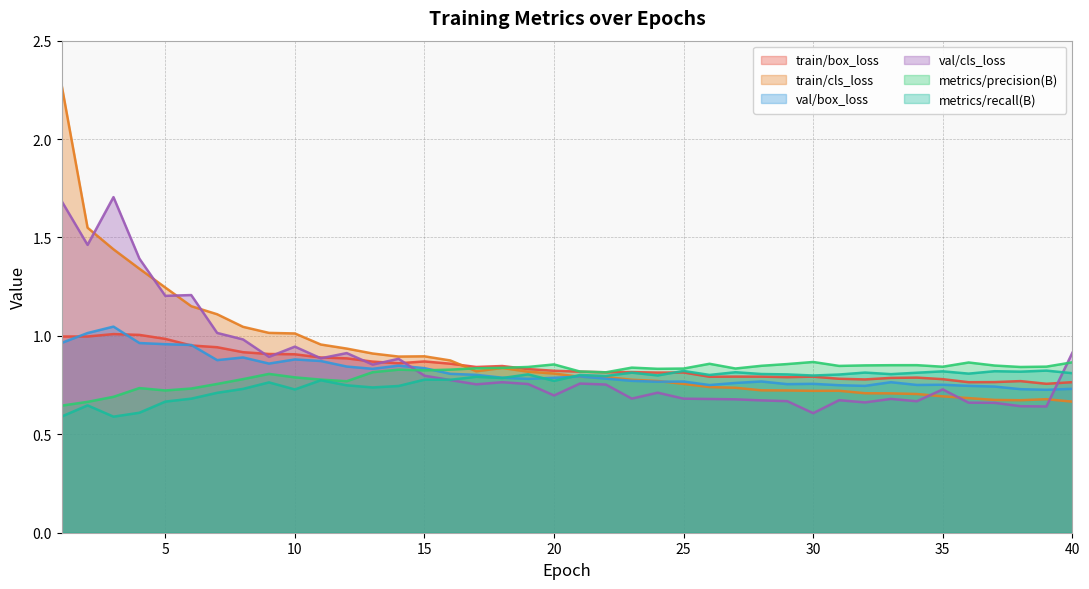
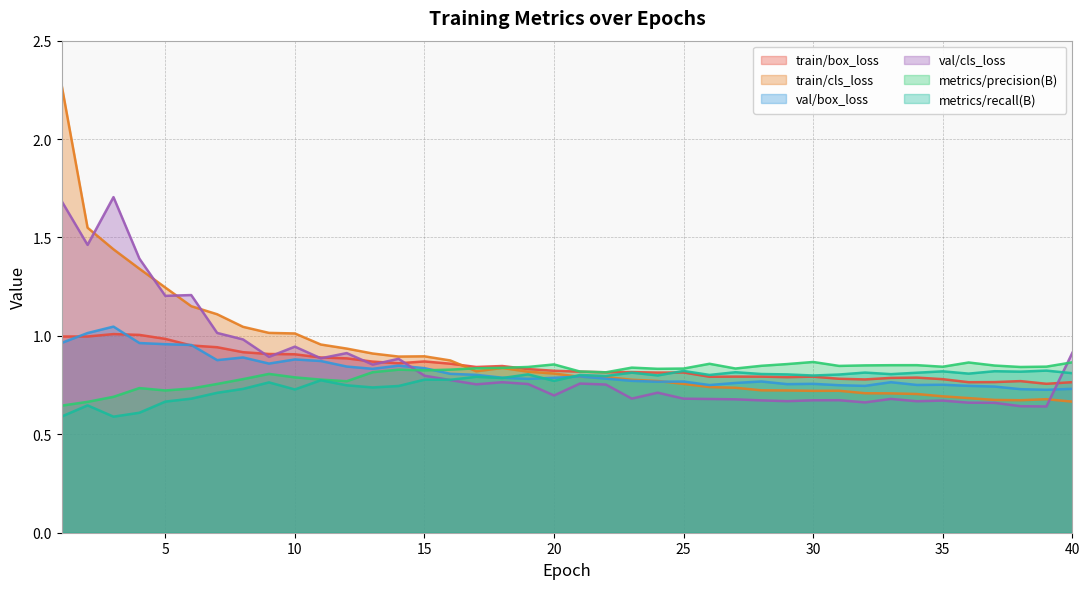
val/cls_loss, 30: 0.61 -> 0.67
val/cls_loss, 35: 0.73 -> 0.67
